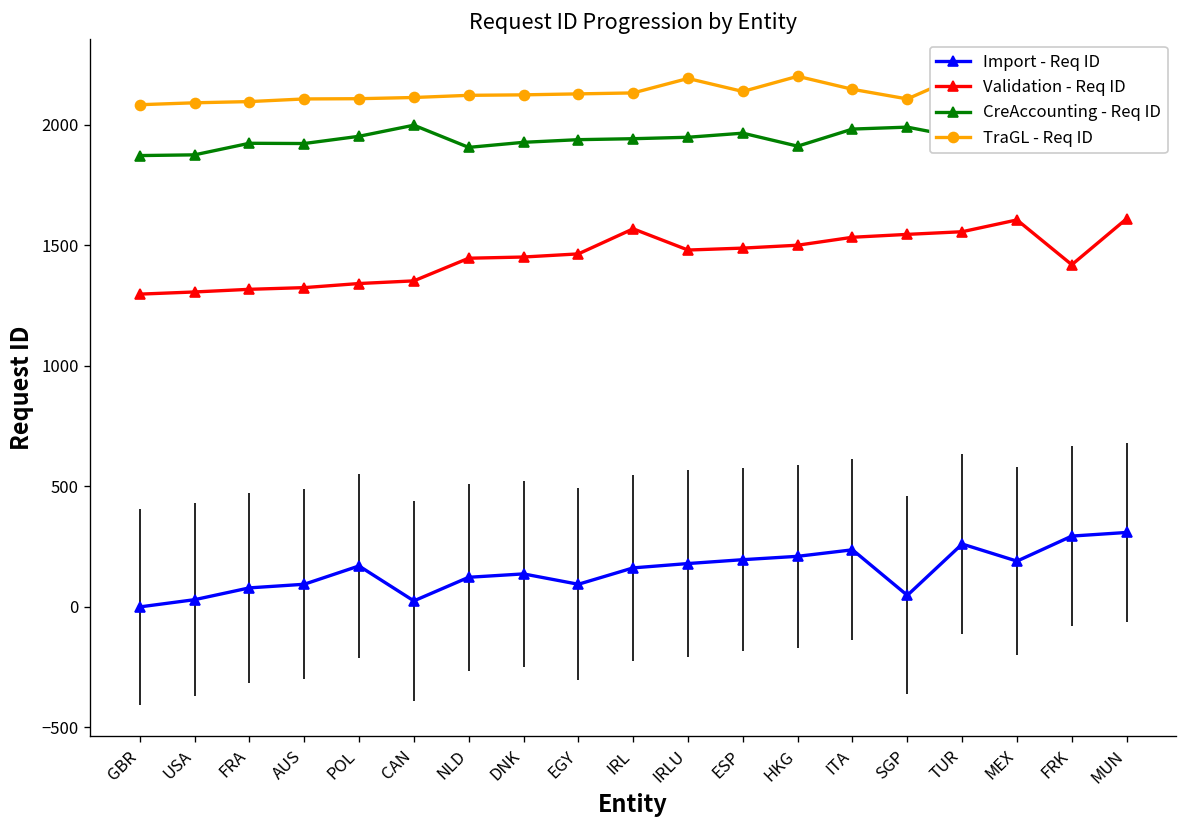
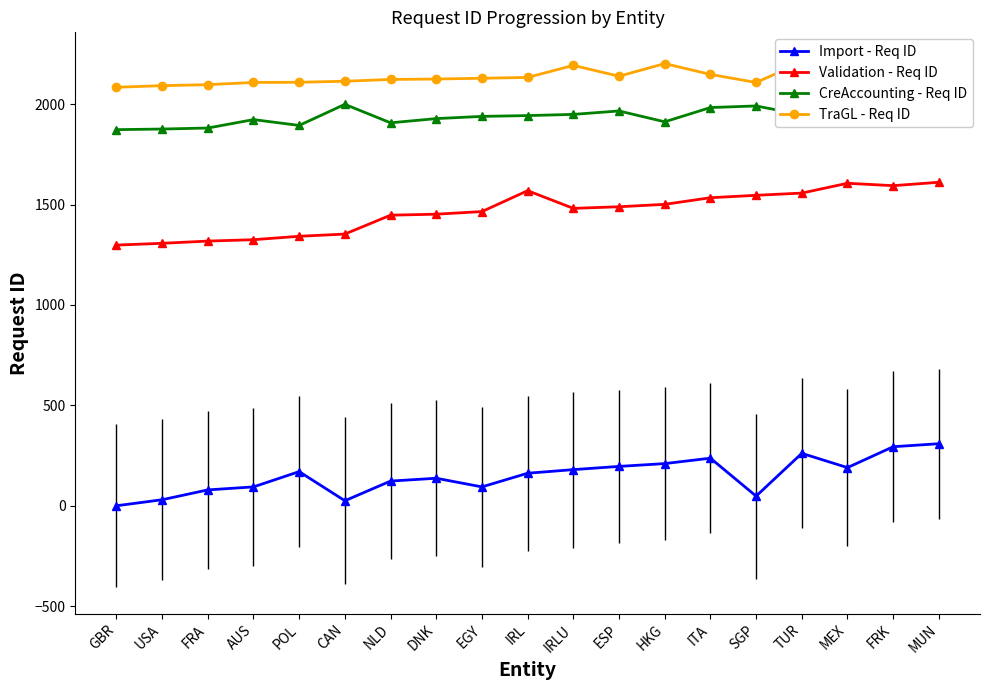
CreAccounting - Req ID, FRA: 1920 -> 1880
CreAccounting - Req ID, POL: 1950 -> 1890
Validation - Req ID, FRK: 1420 -> 1590
